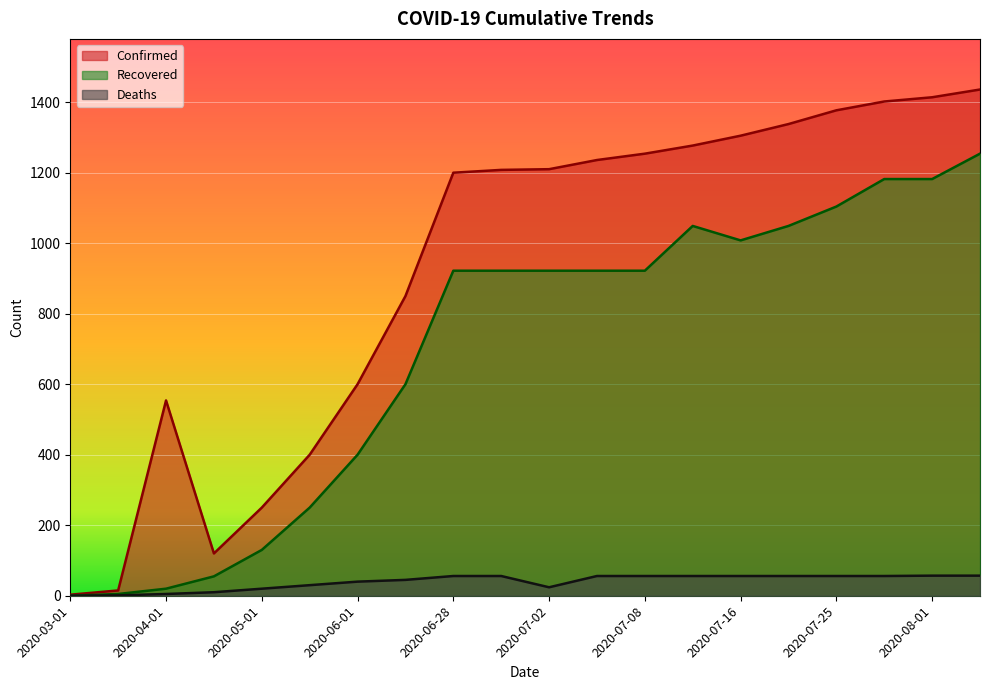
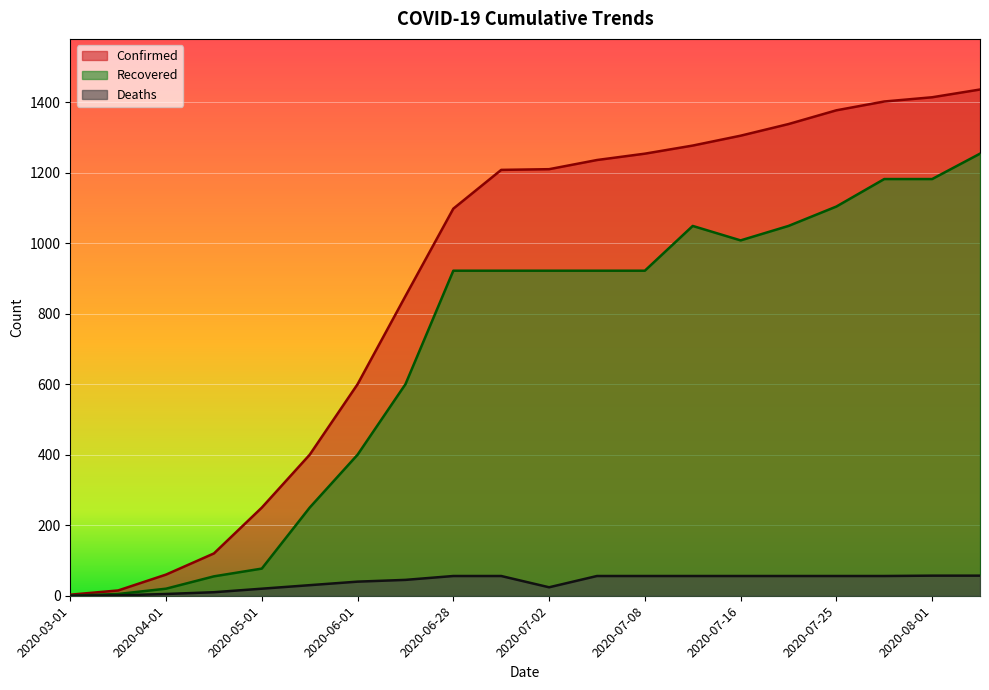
Confirmed, 2020-04-01: 550 -> 60
Recovered, 2020-05-01: 130 -> 80
Confirmed, 2020-06-28: 1200 -> 1100
